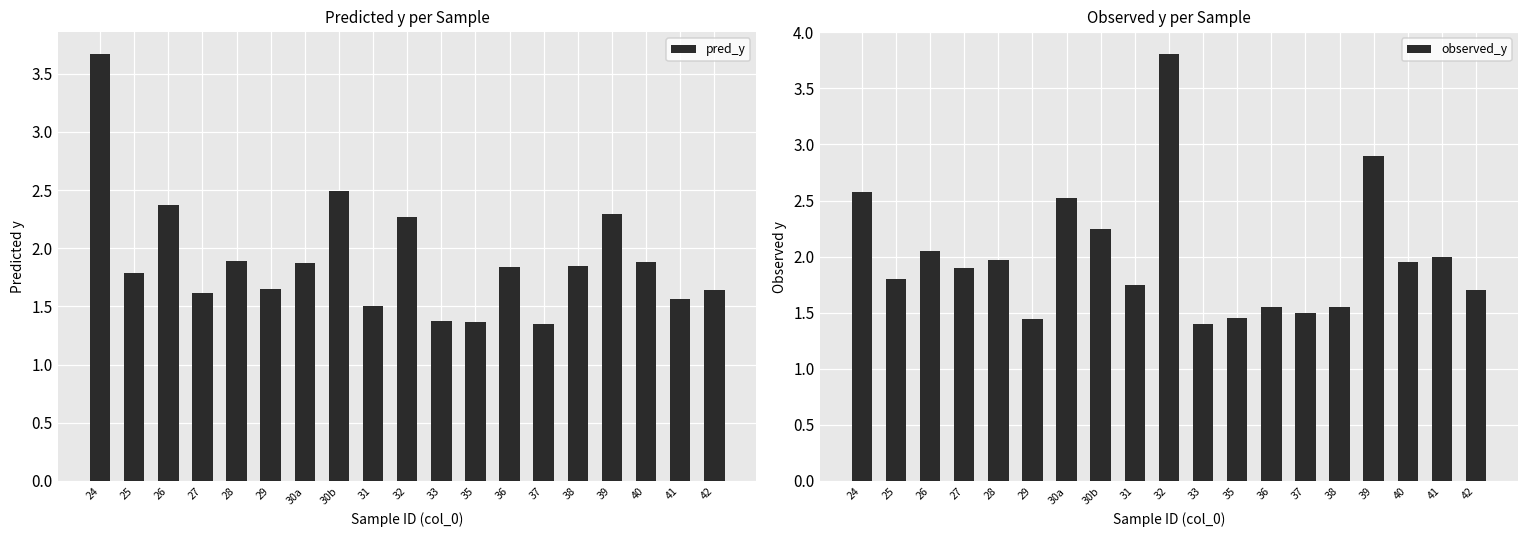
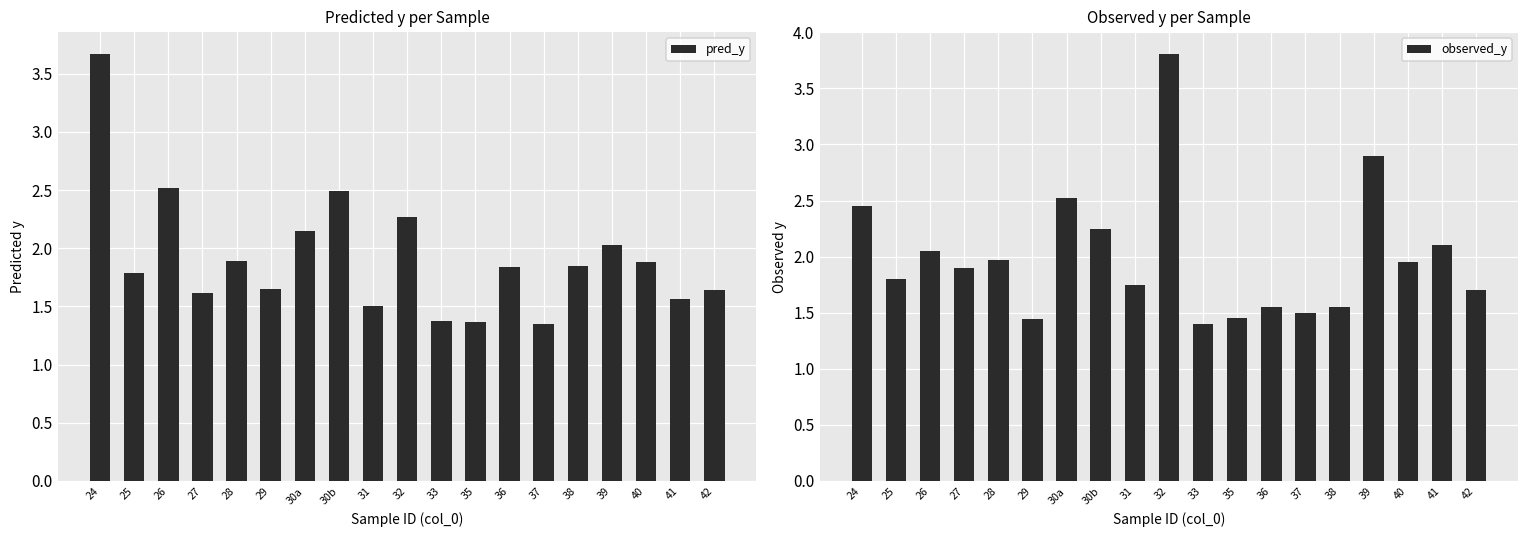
Predicted y per Sample, 26: 2.37 -> 2.51
Predicted y per Sample, 30a: 1.87 -> 2.15
Predicted y per Sample, 39: 2.29 -> 2.03
Observed y per Sample, 24: 2.58 -> 2.45
Observed y per Sample, 41: 2.0 -> 2.1
